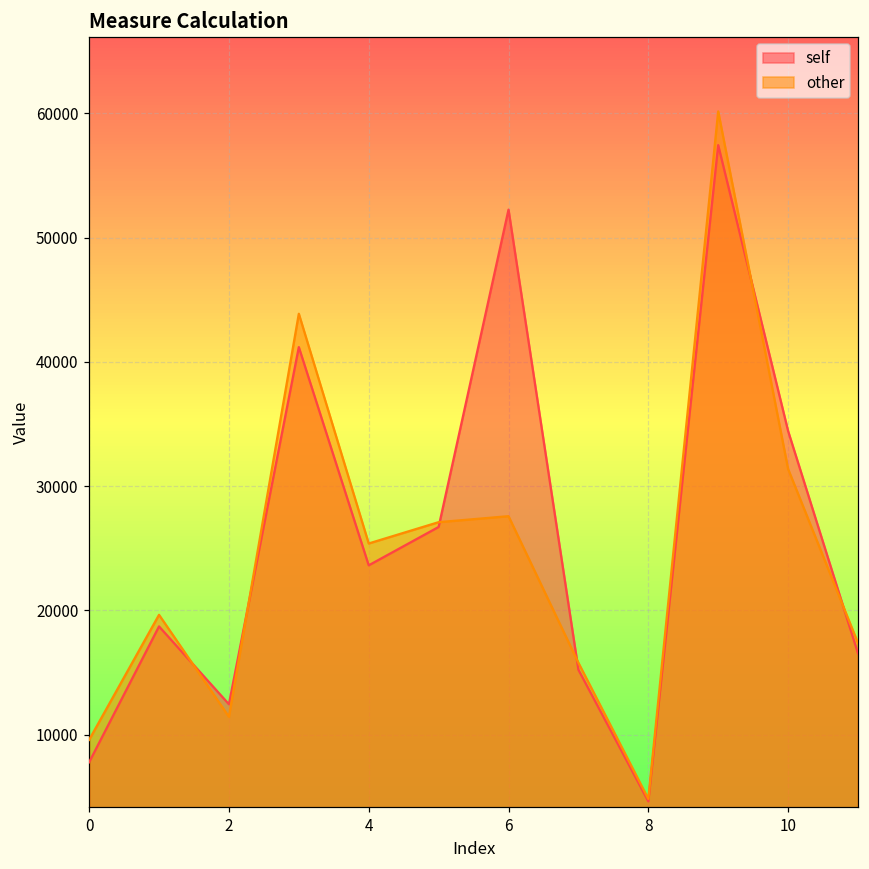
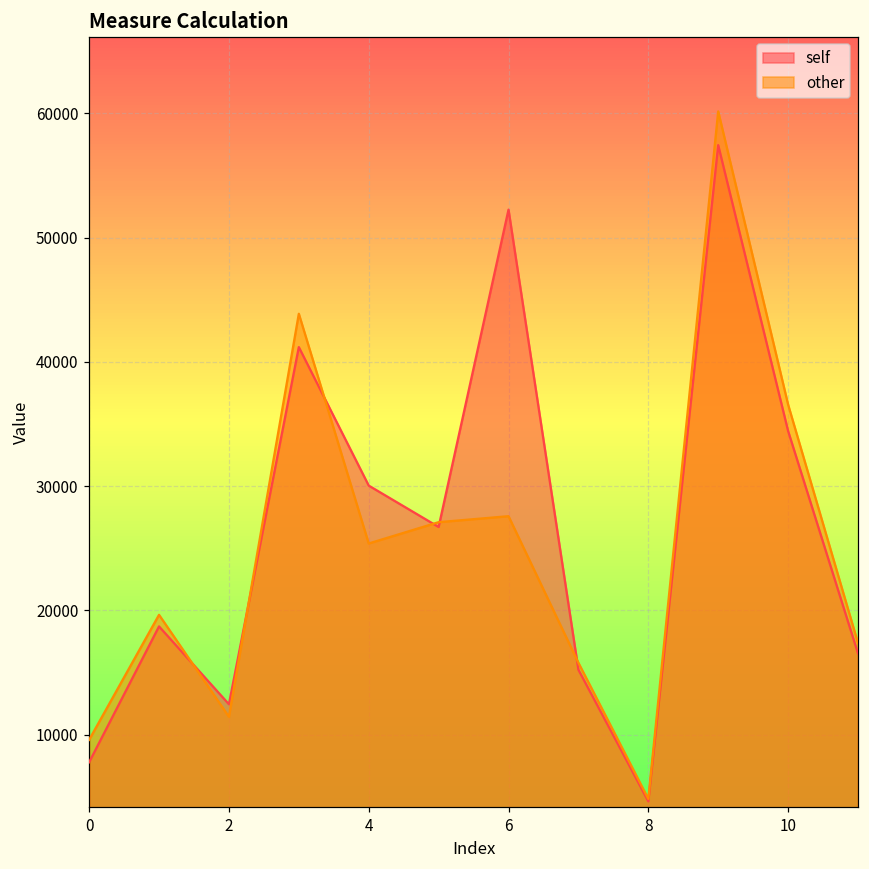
self, 4: 23600 -> 30000
other, 10: 31400 -> 36600
